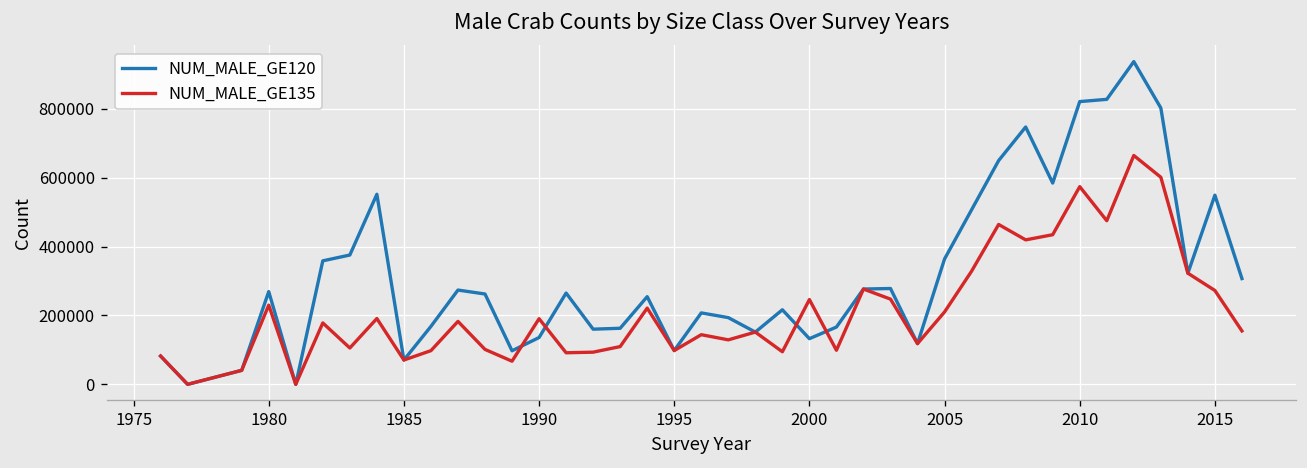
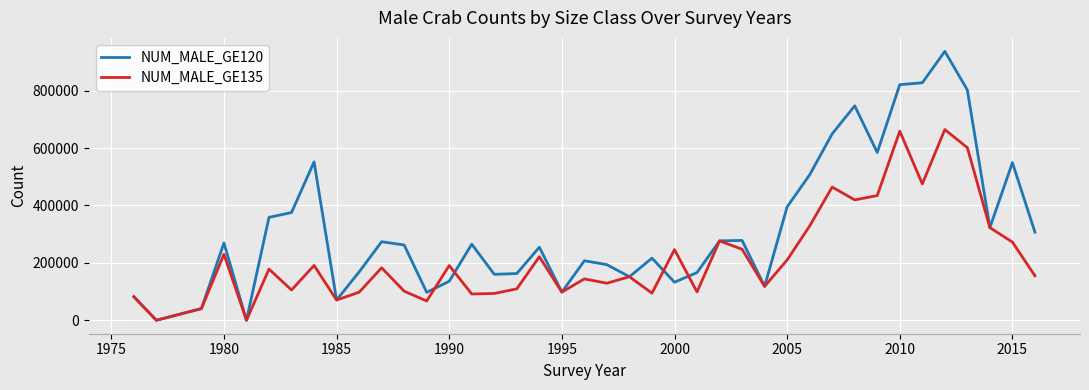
NUM_MALE_GE120, 2005: 360000 -> 400000
NUM_MALE_GE135, 2010: 570000 -> 660000
